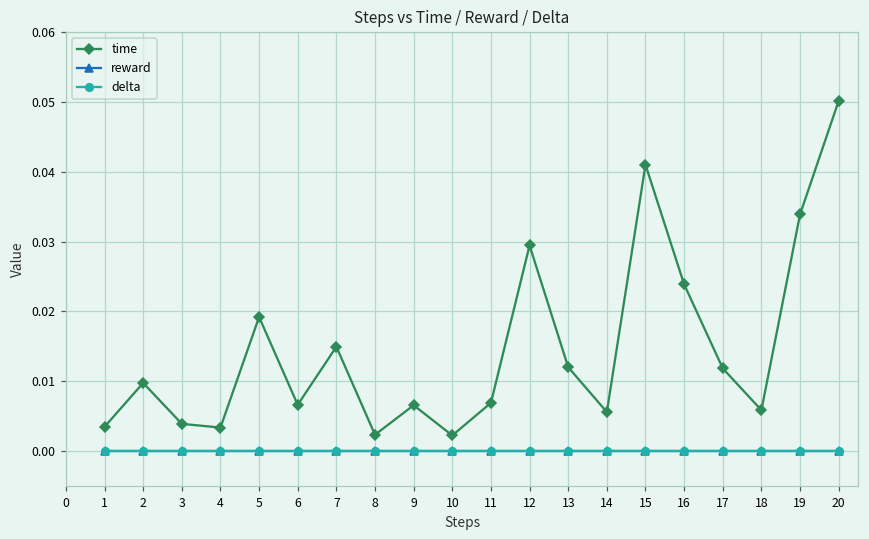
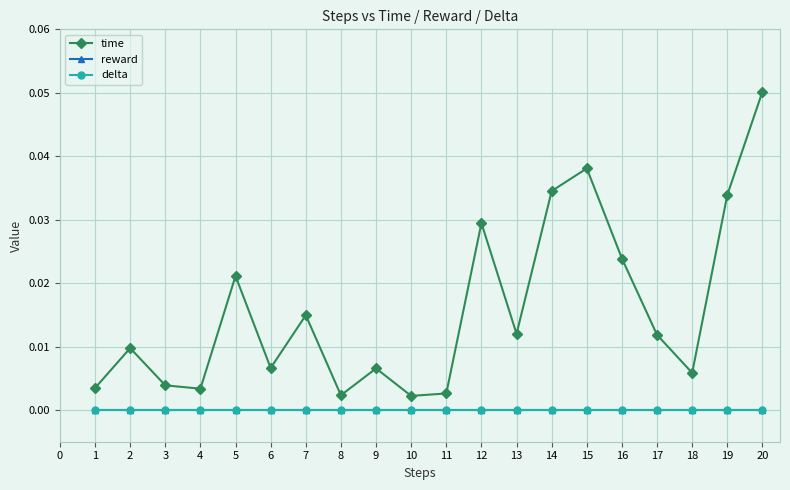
time, 5: 0.019 -> 0.021
time, 11: 0.007 -> 0.003
time, 14: 0.006 -> 0.035
time, 15: 0.041 -> 0.038
